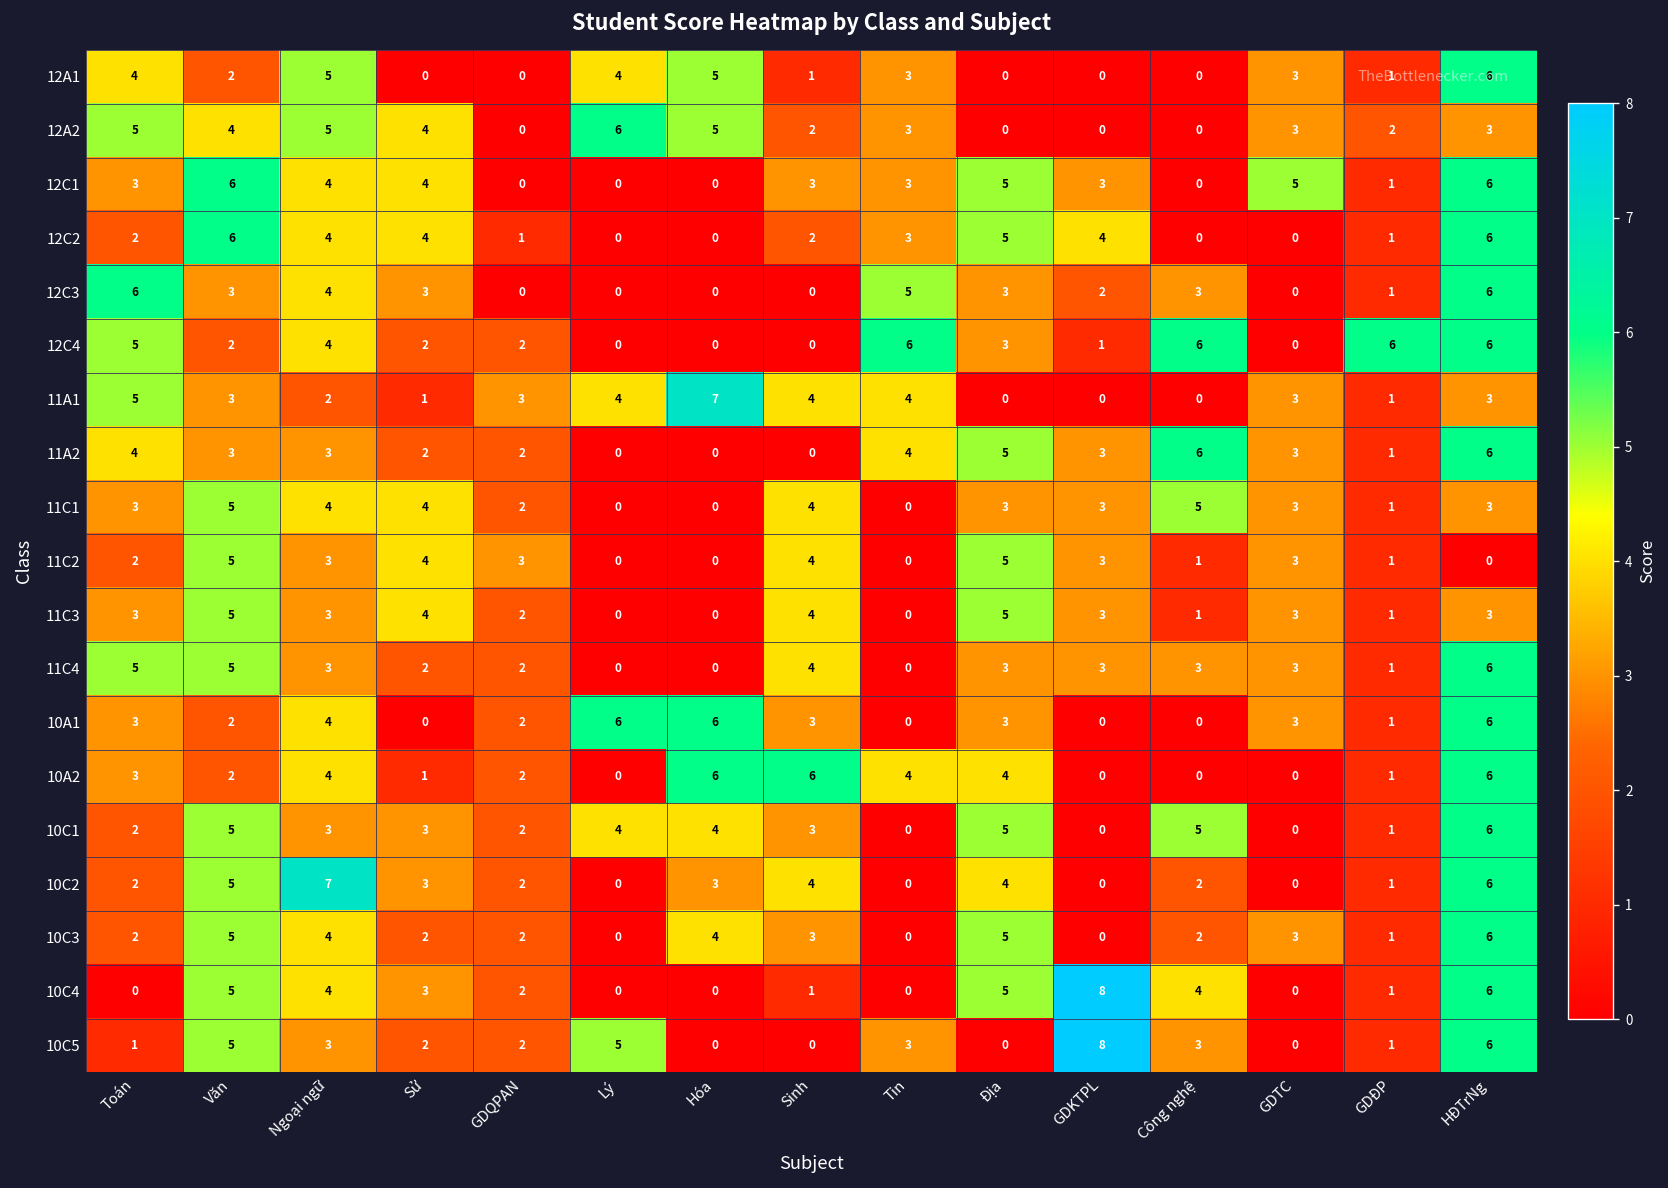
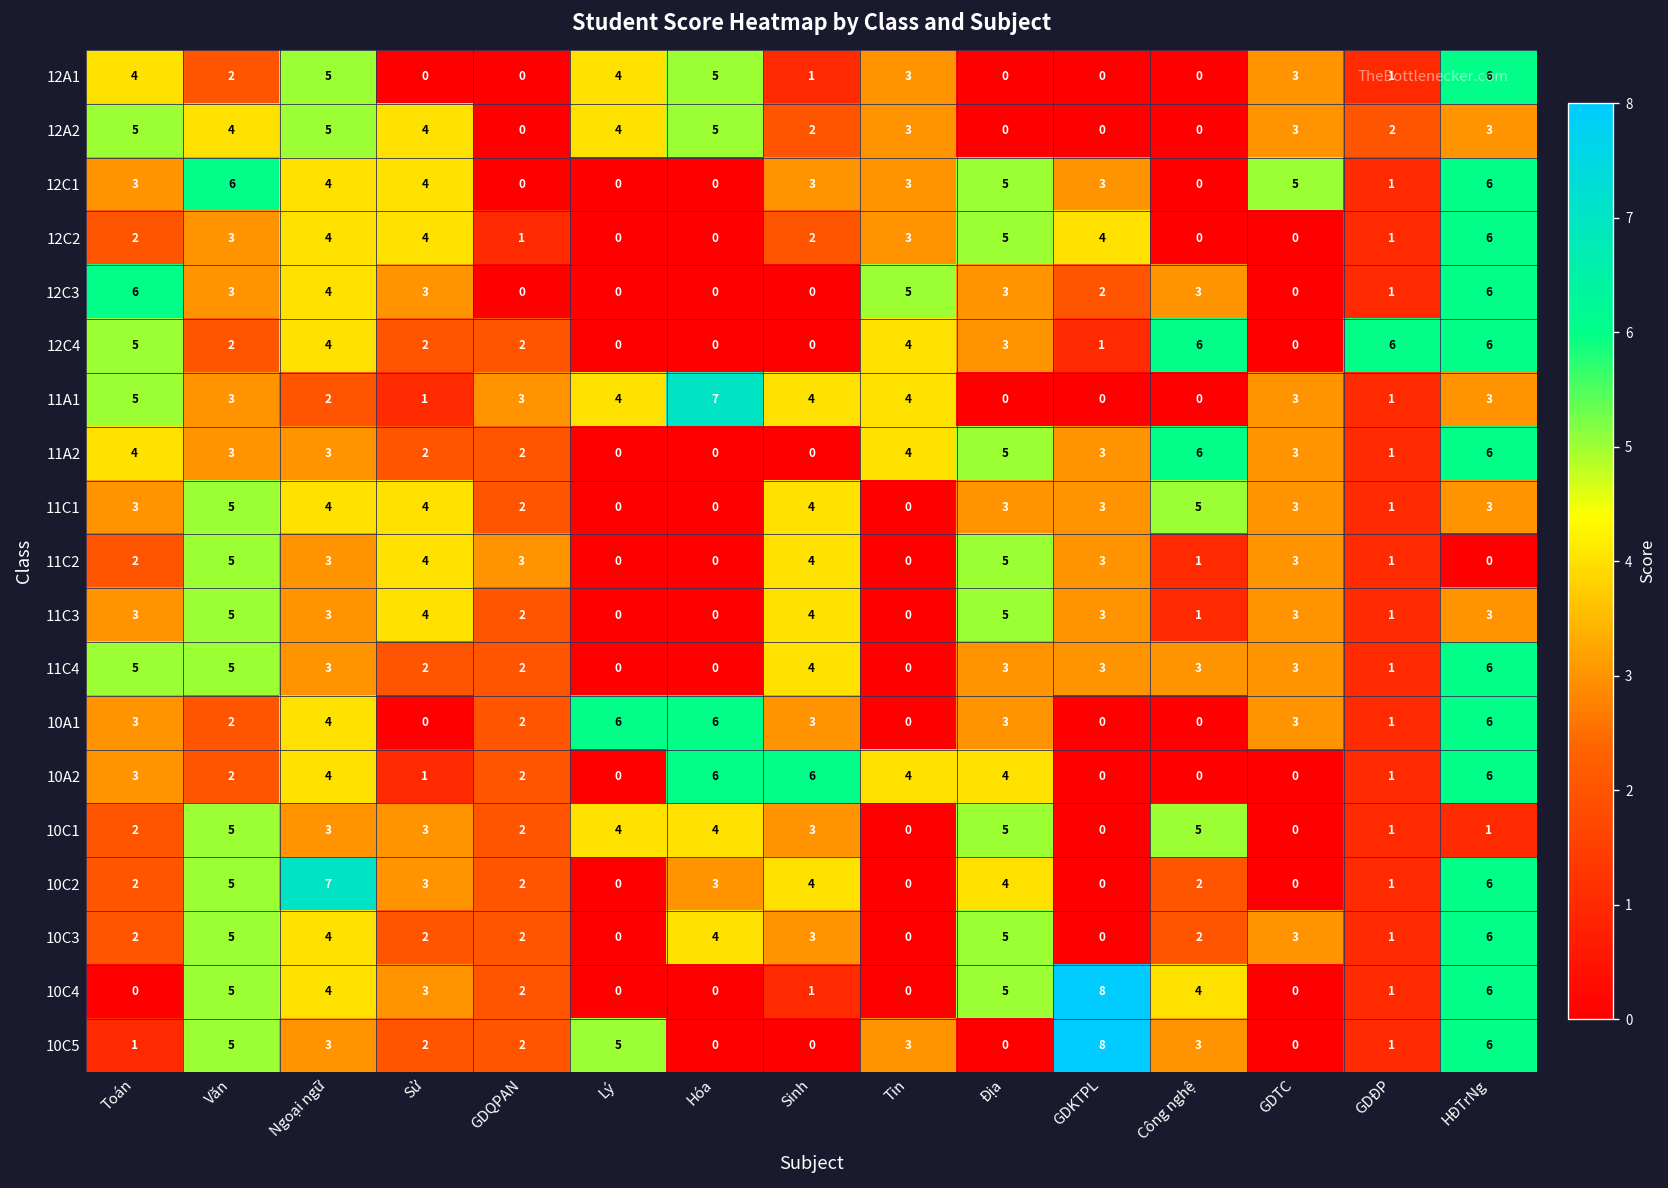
12A2, Lý: 6 -> 4
12C2, Văn: 6 -> 3
12C4, Tin: 6 -> 4
10C1, HĐTrNg: 6 -> 1
